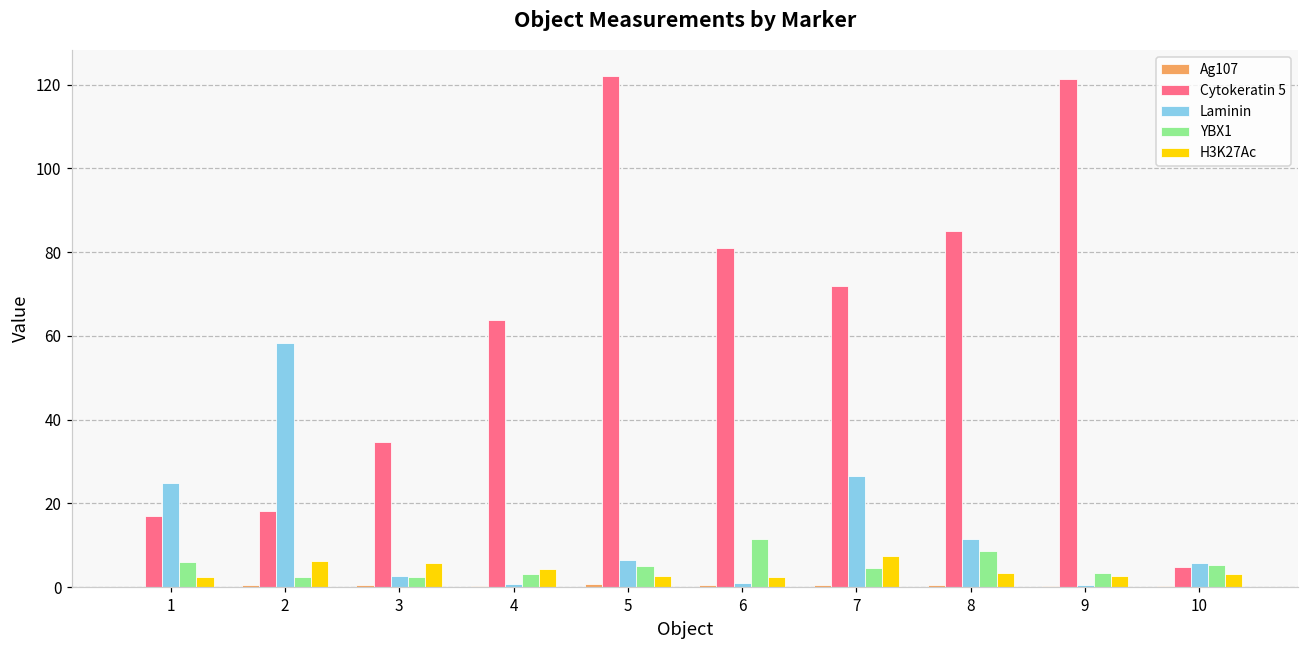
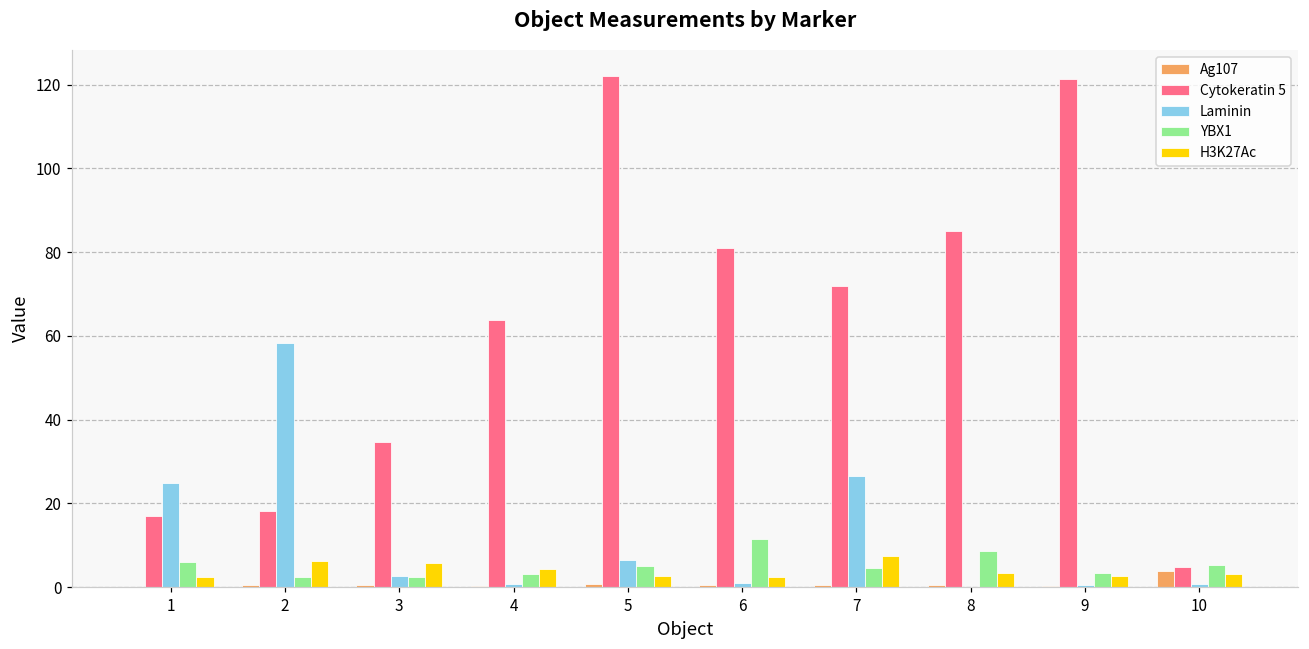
Laminin, 8: 12 -> 0
Ag107, 10: 0 -> 4
Laminin, 10: 6 -> 1
